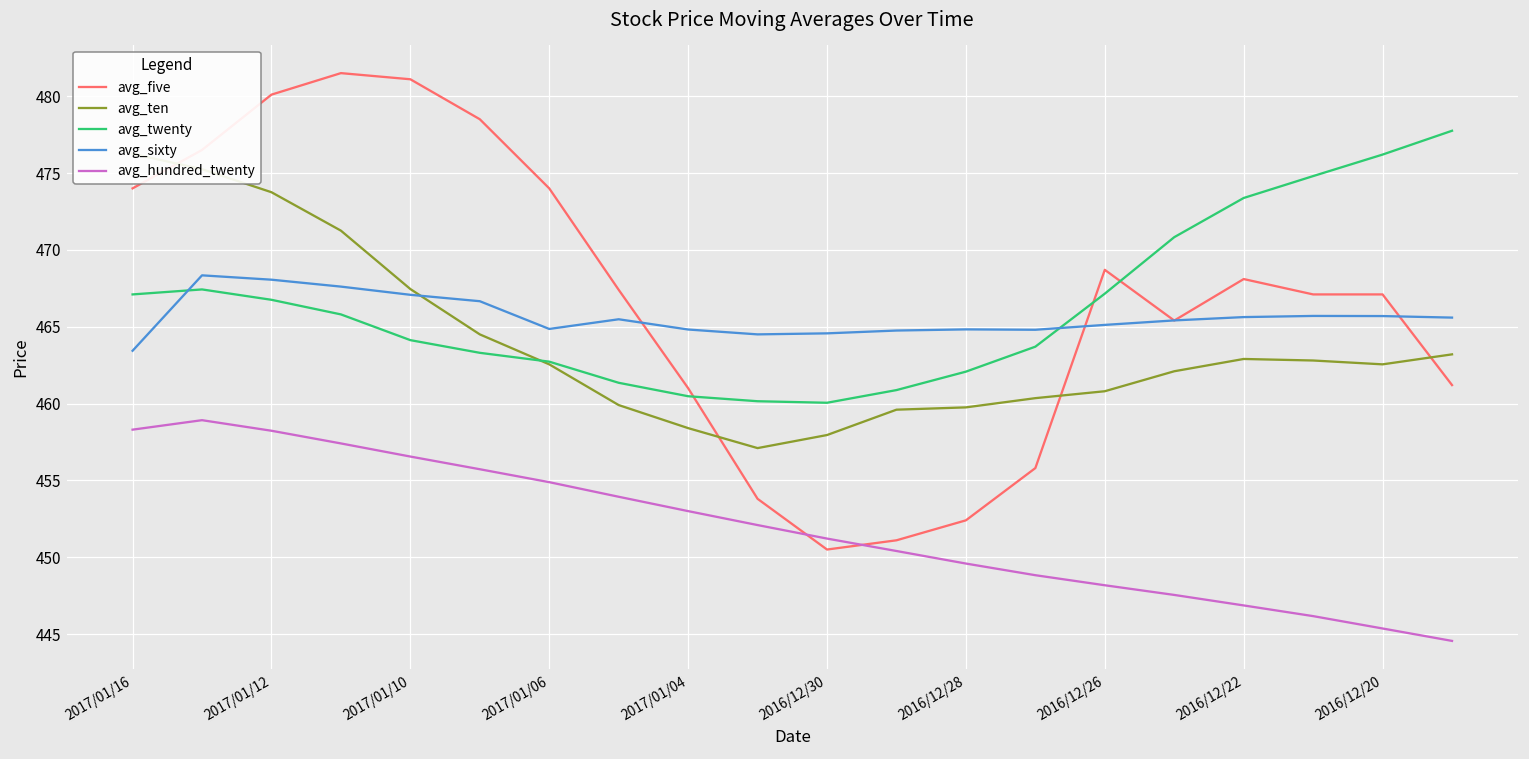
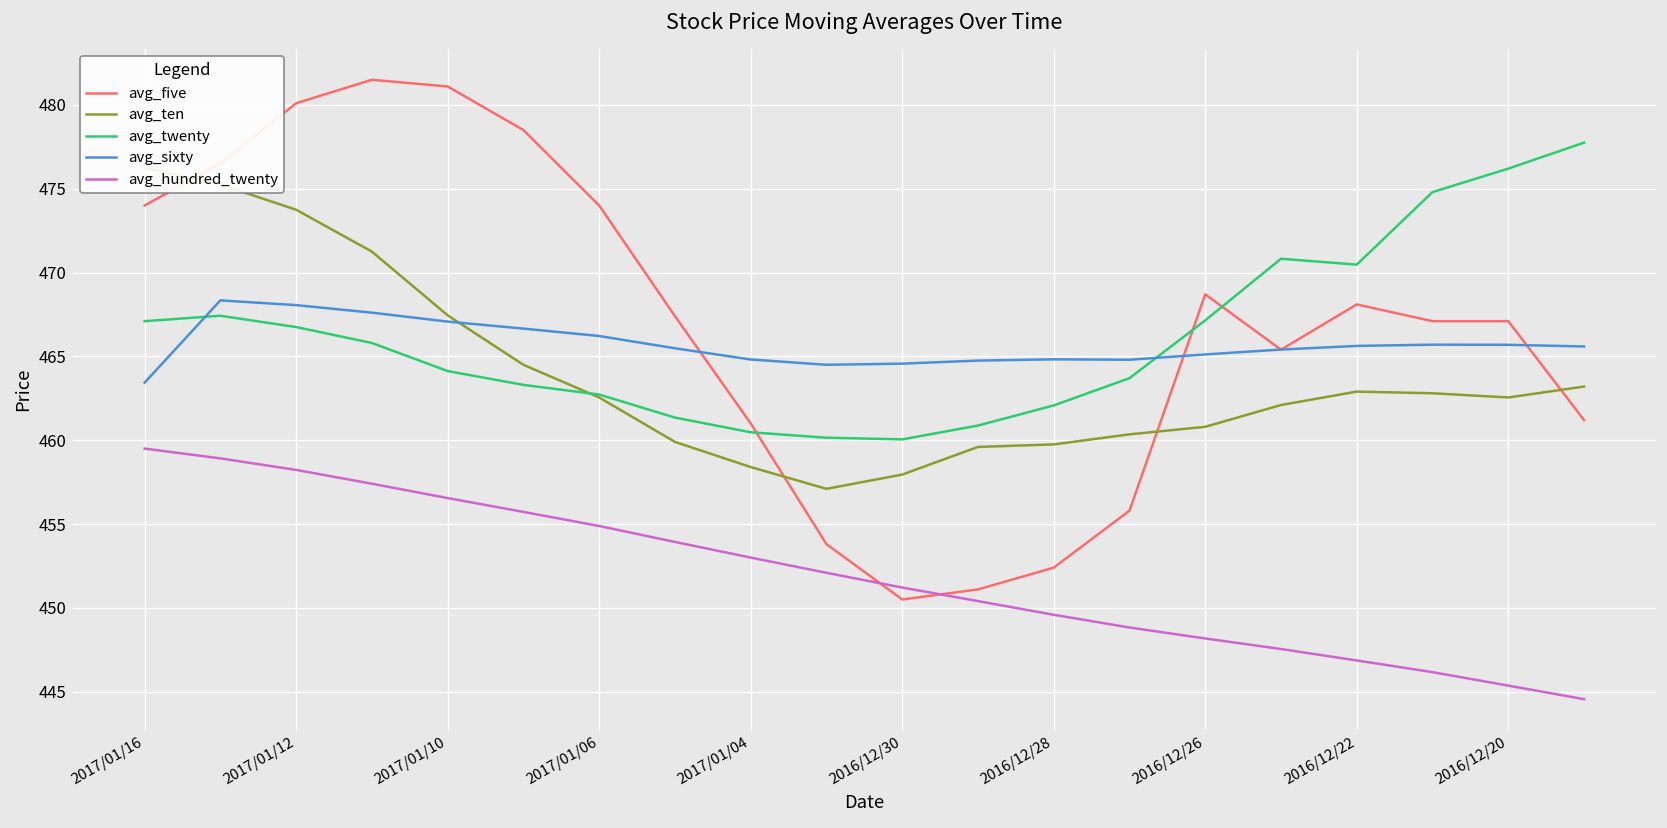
avg_hundred_twenty, 2017/01/16: 458.3 -> 459.5
avg_sixty, 2017/01/06: 464.9 -> 466.2
avg_twenty, 2016/12/22: 473.4 -> 470.5
